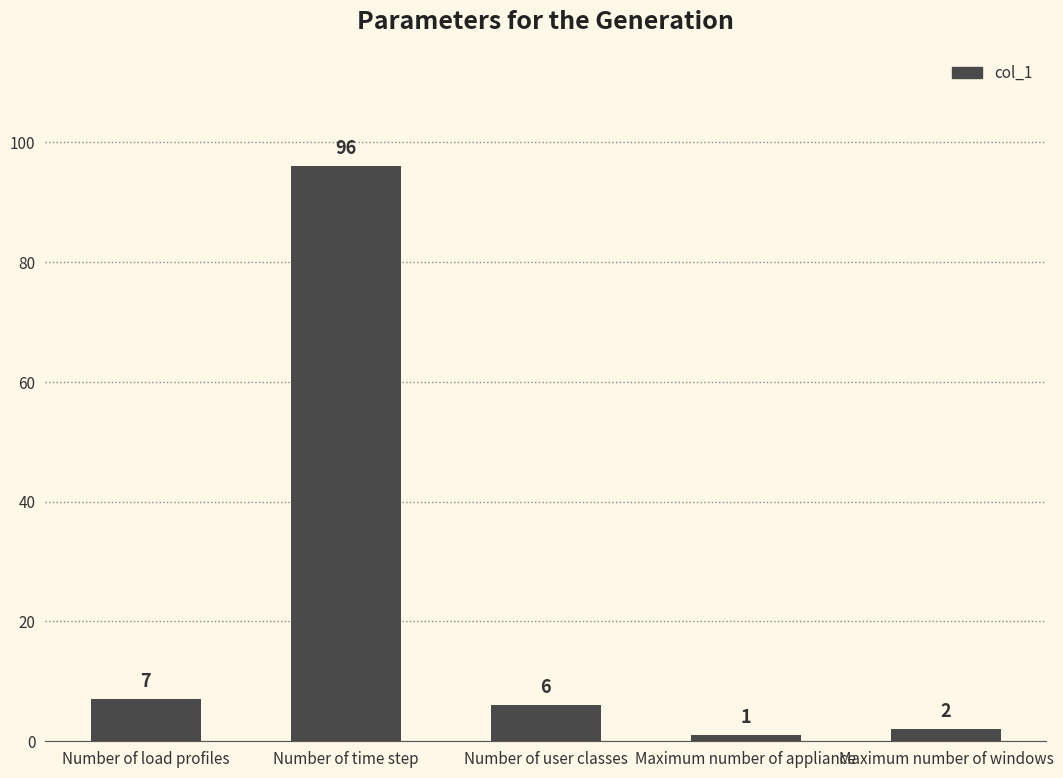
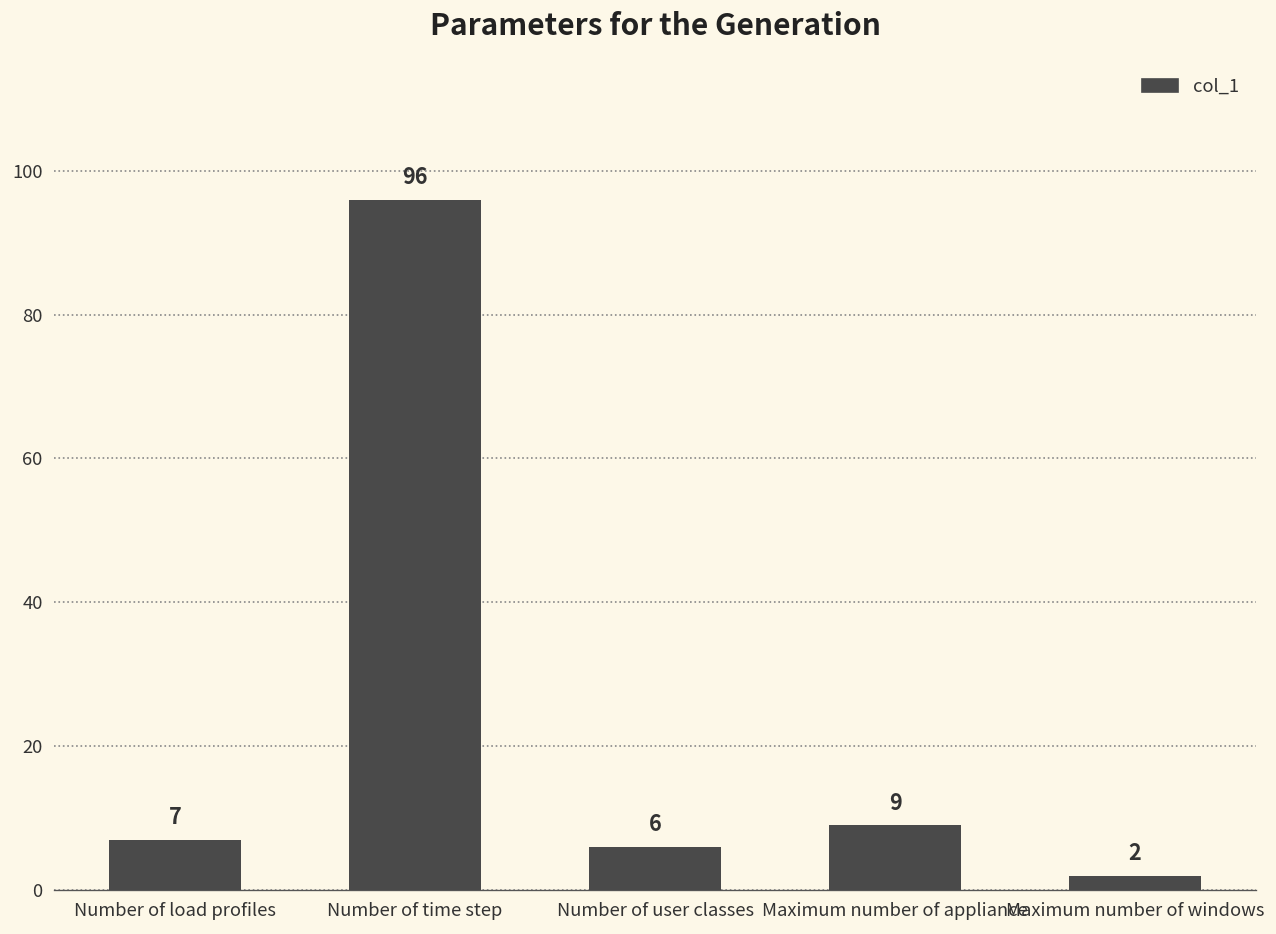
Maximum number of appliance: 1 -> 9
